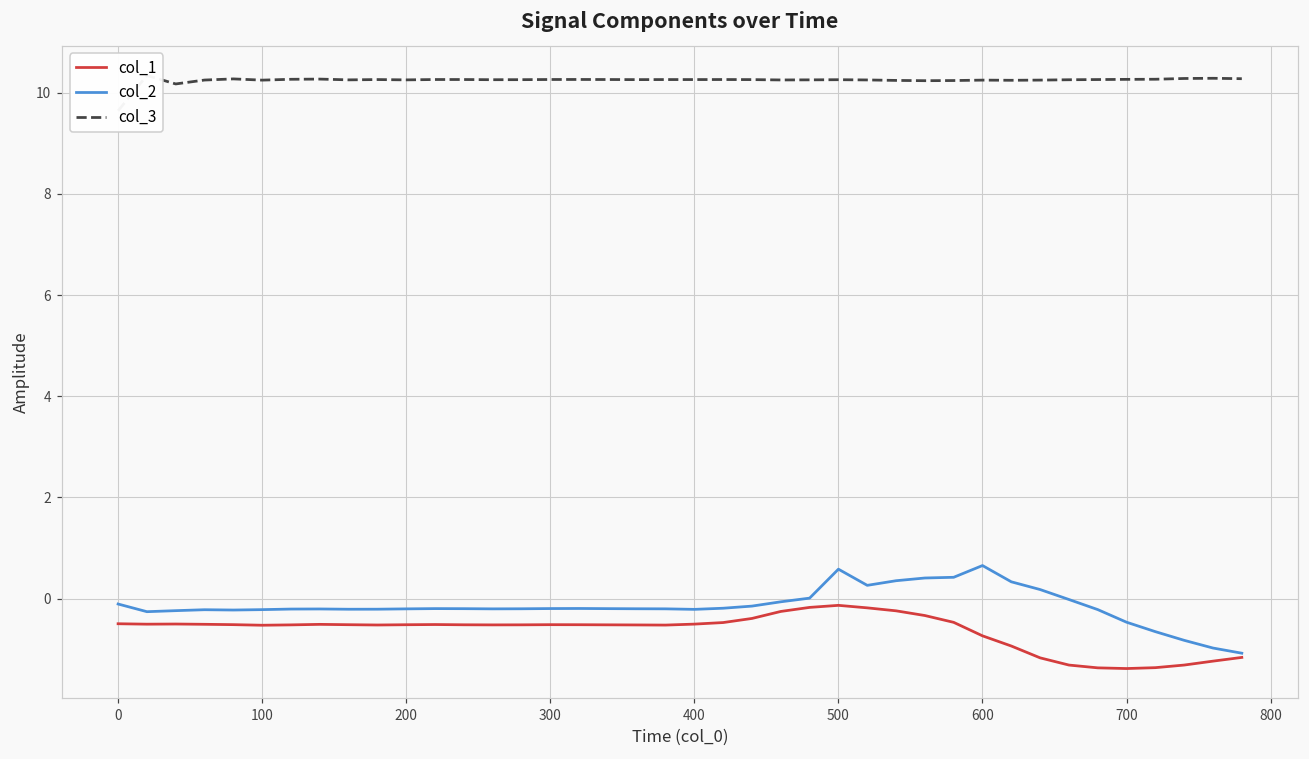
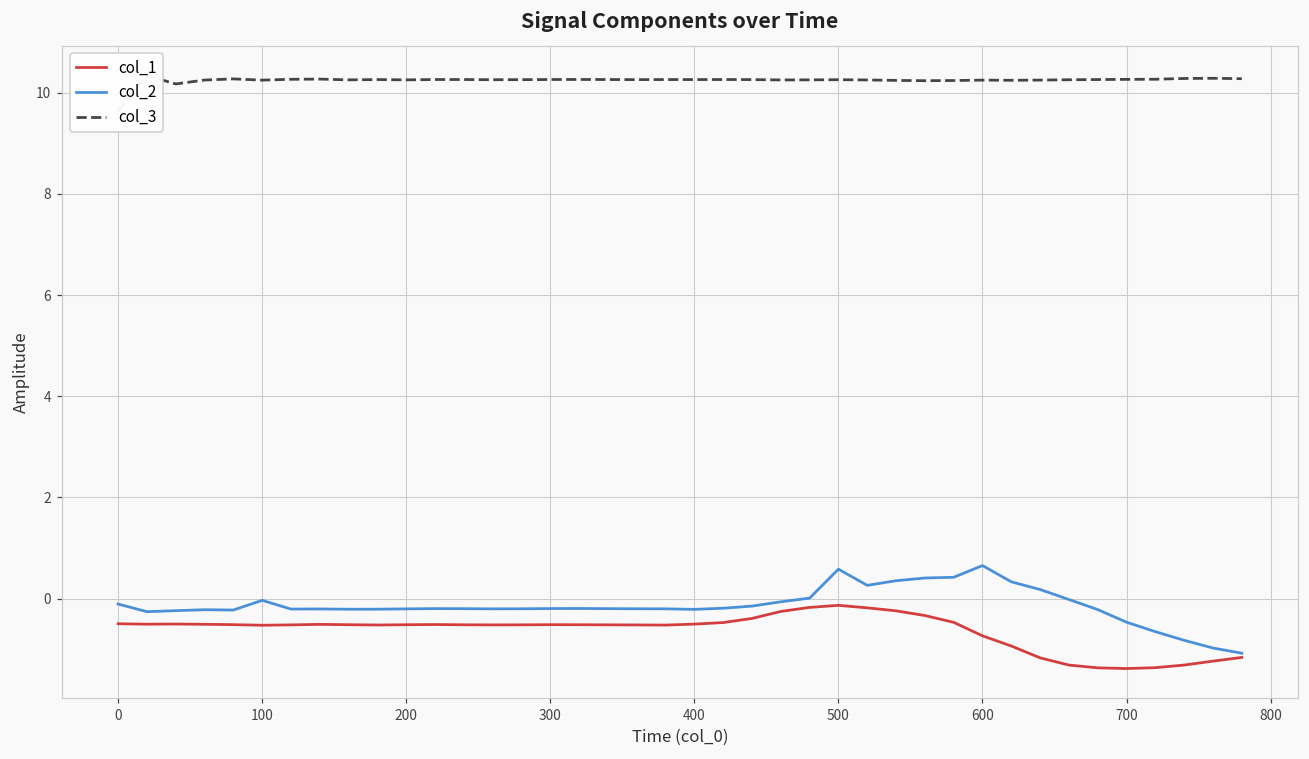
col_2, 100: -0.2 -> 0.0
